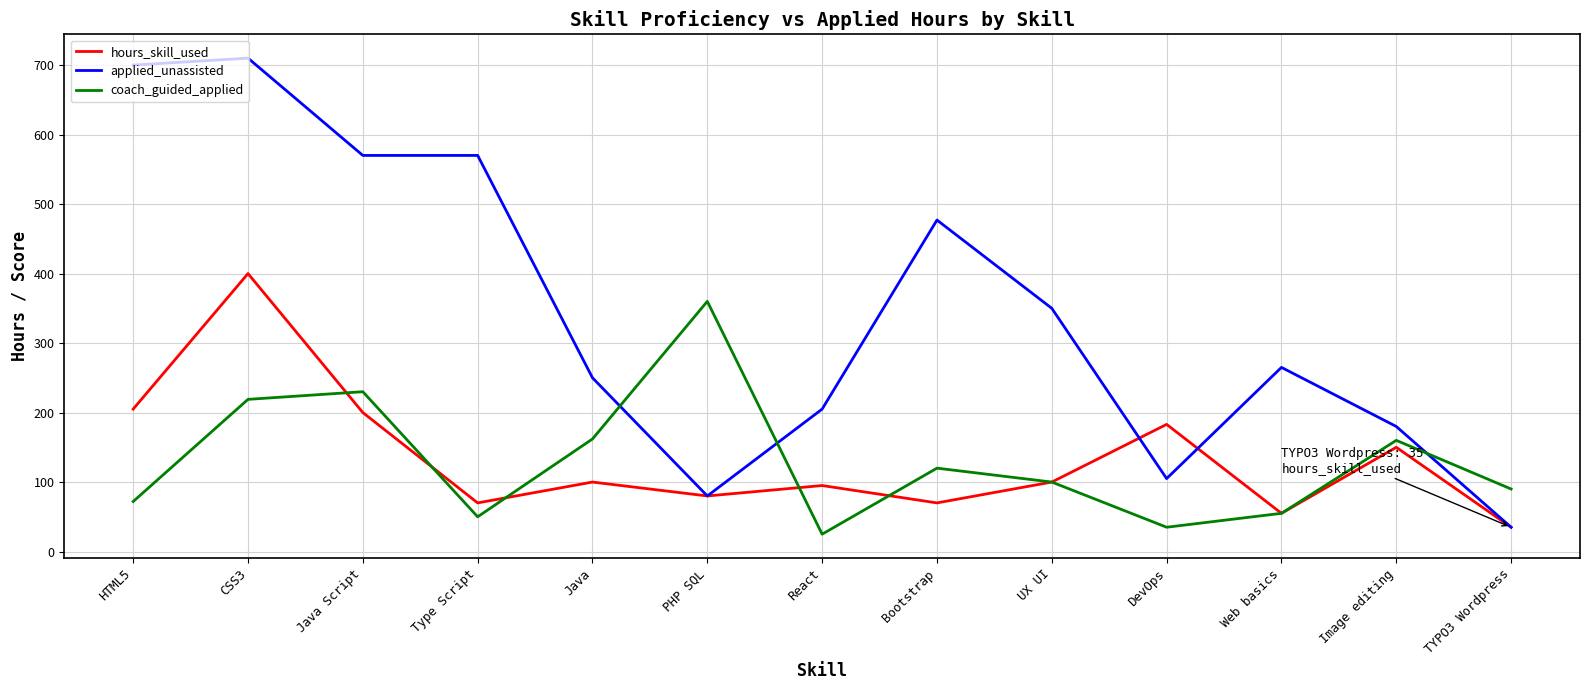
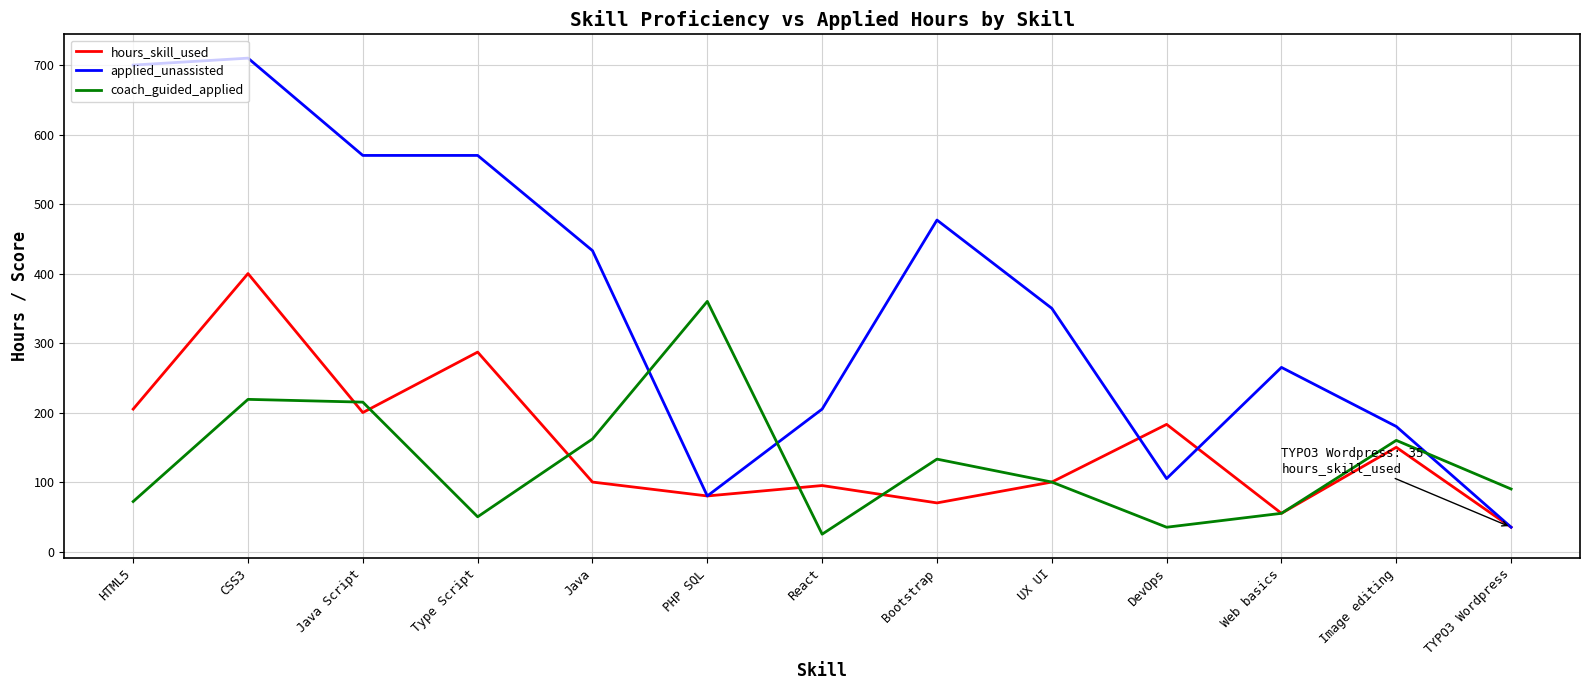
coach_guided_applied, Java Script: 230 -> 220
hours_skill_used, Type Script: 70 -> 290
applied_unassisted, Java: 250 -> 430
coach_guided_applied, Bootstrap: 120 -> 130
